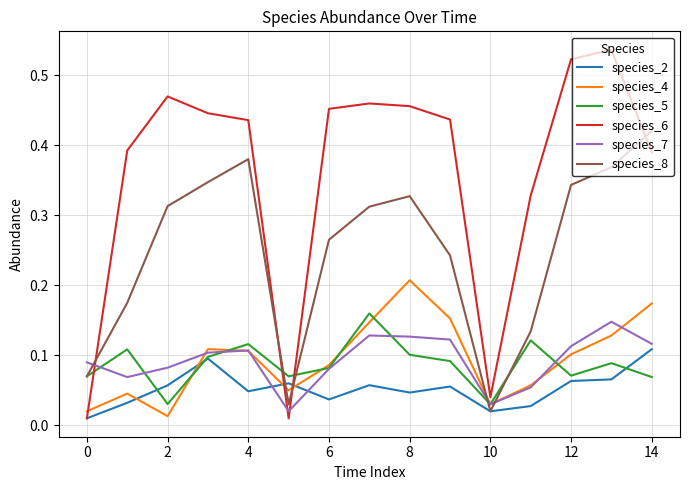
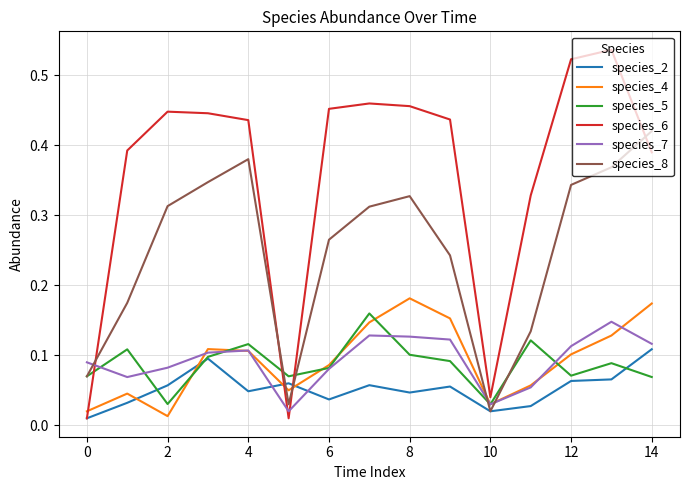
species_6, 2: 0.47 -> 0.45
species_4, 8: 0.21 -> 0.18
